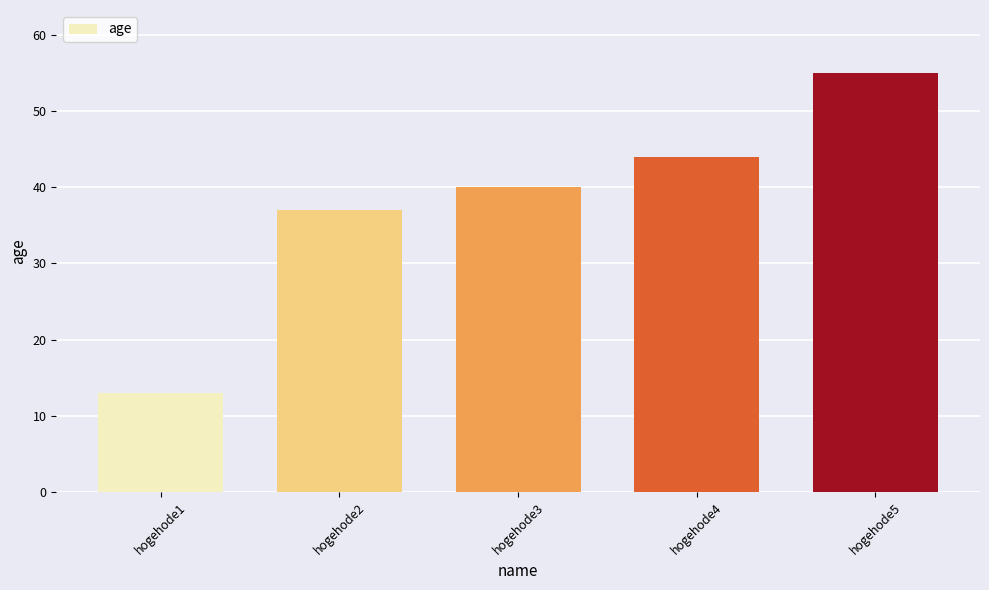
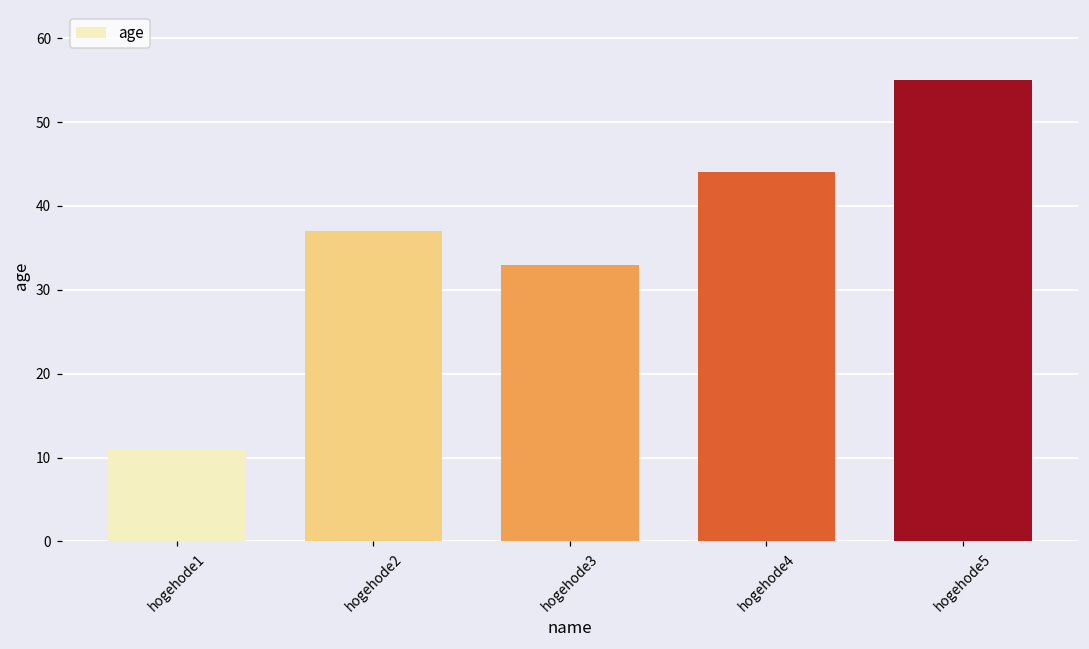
hogehode1: 13 -> 11
hogehode3: 40 -> 33
